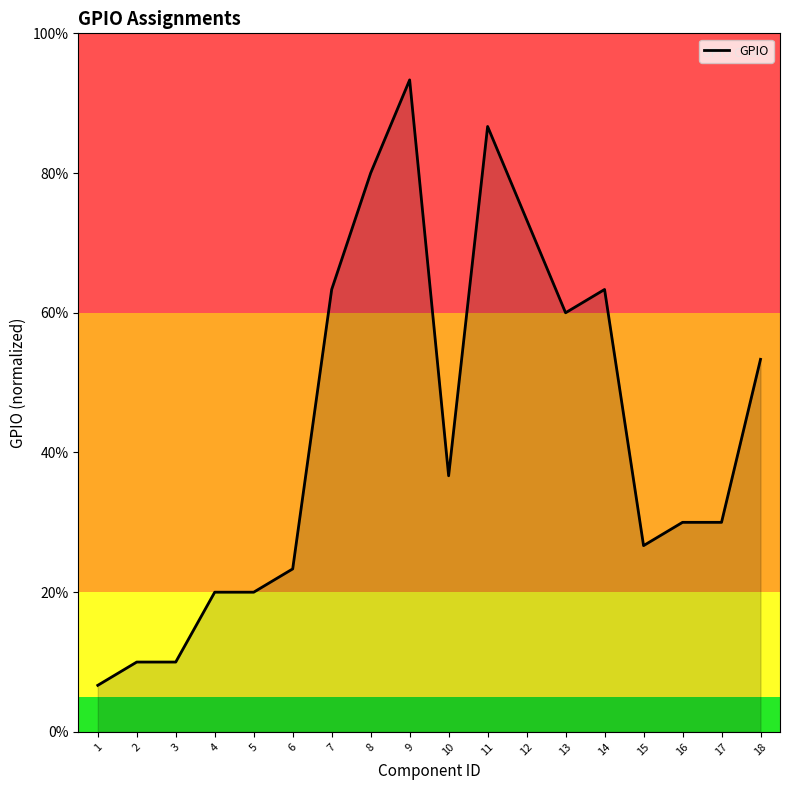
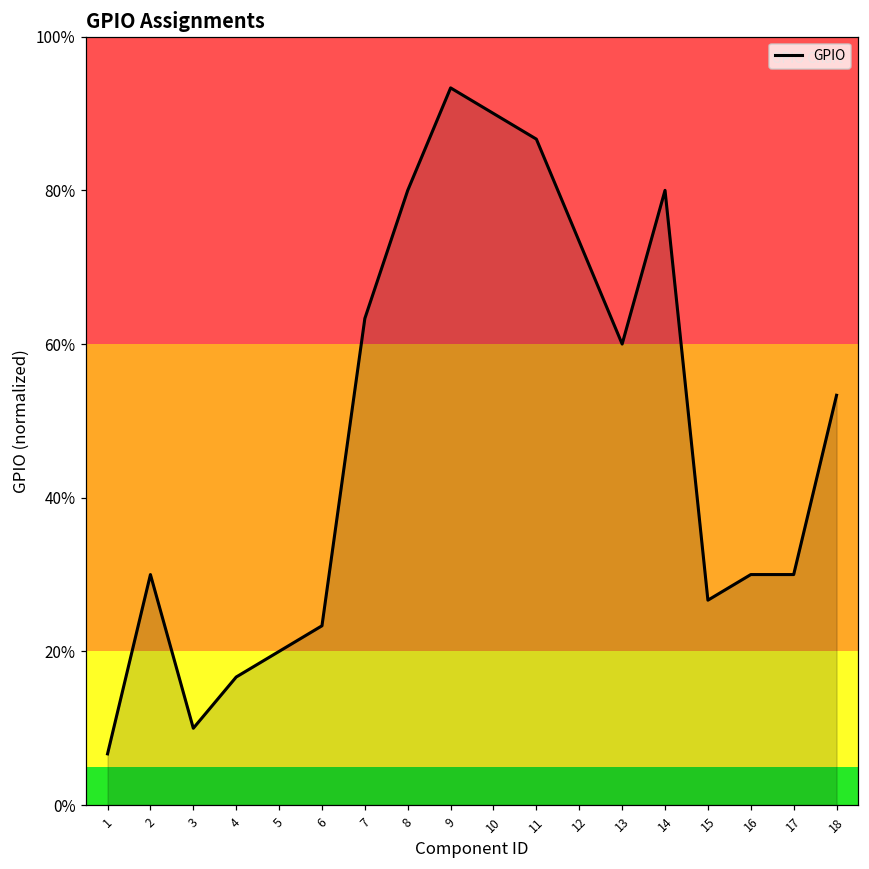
2: 10% -> 30%
4: 20% -> 17%
10: 37% -> 90%
14: 63% -> 80%
